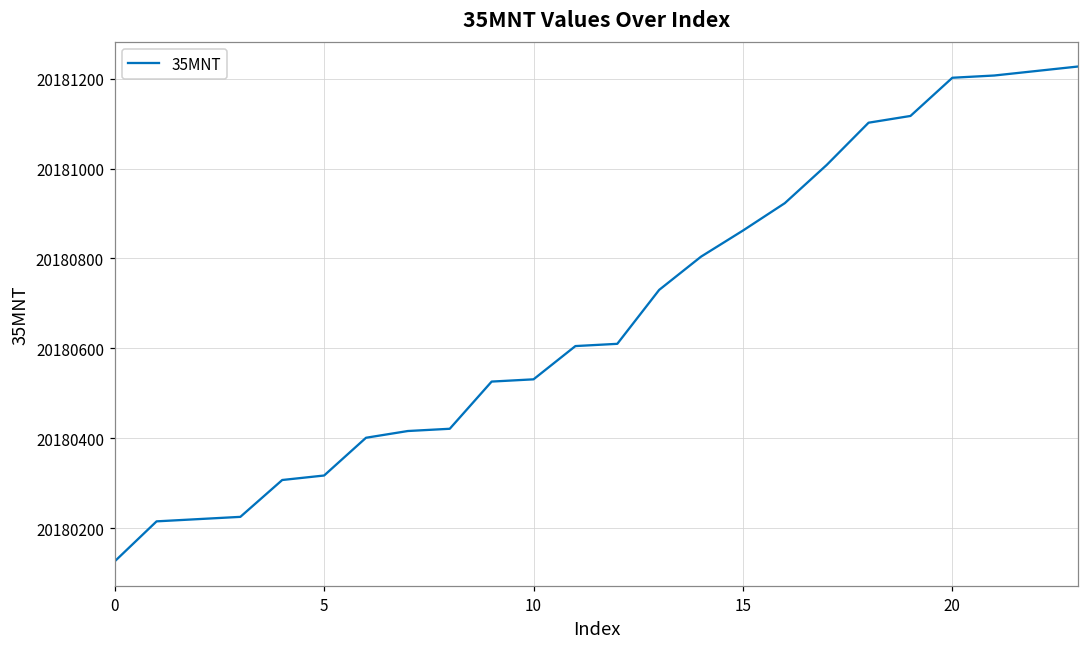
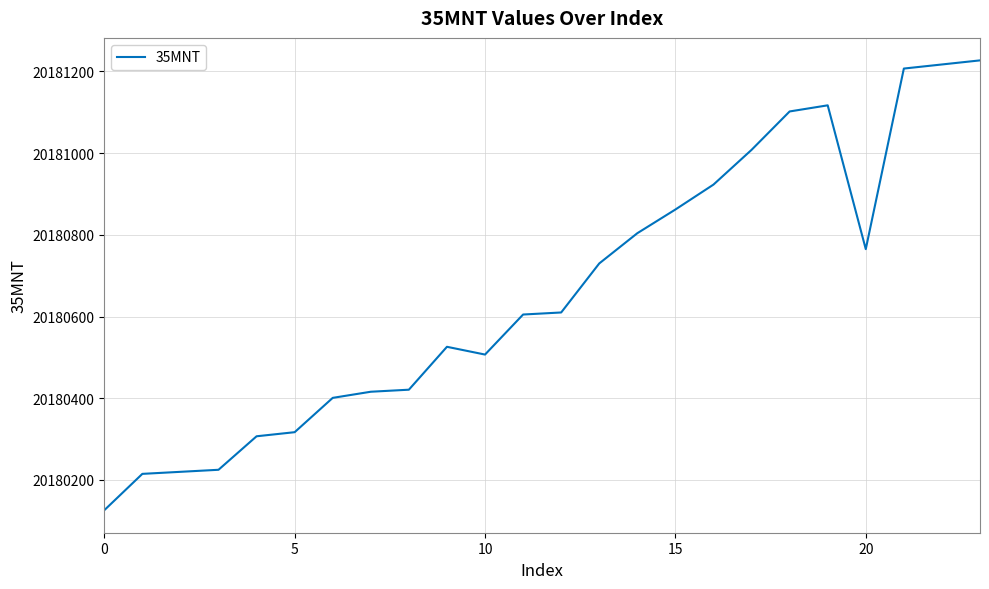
10: 20180530 -> 20180510
20: 20181200 -> 20180770
